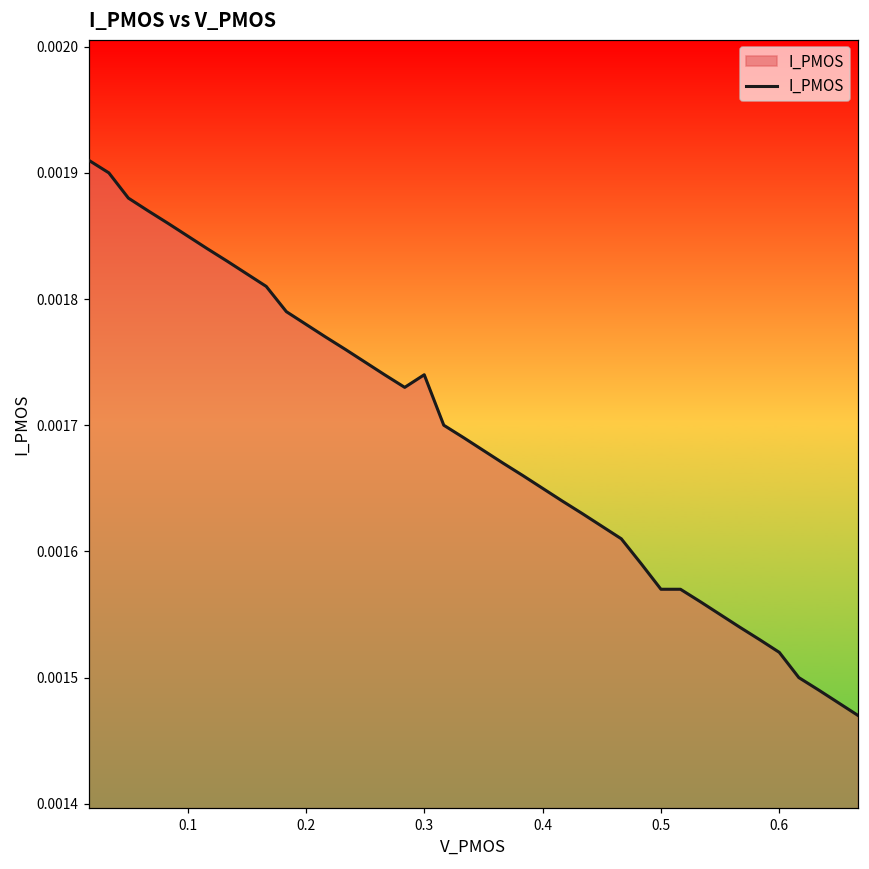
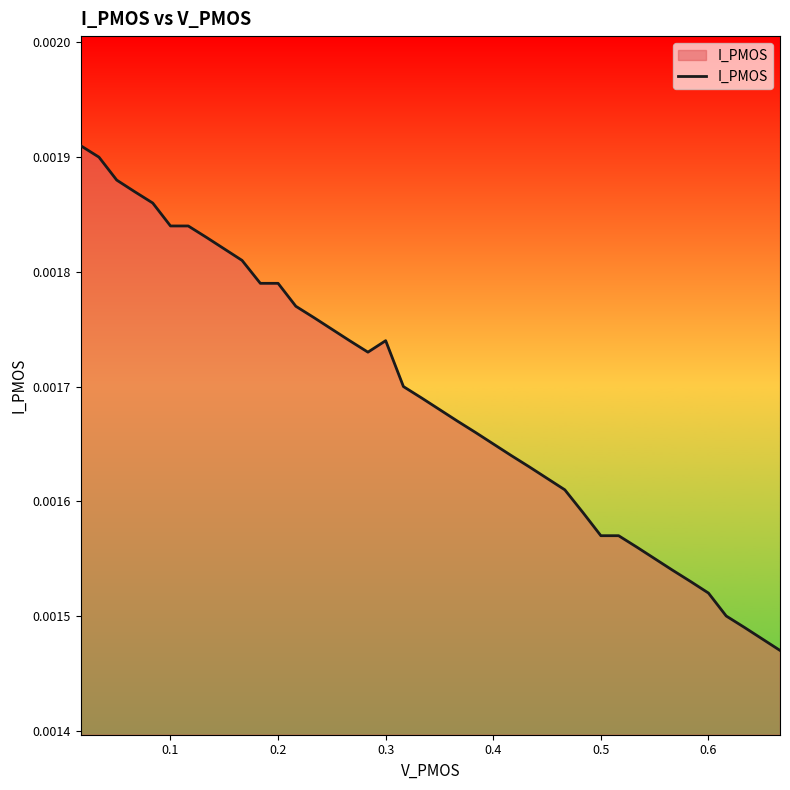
0.1: 0.00185 -> 0.00184
0.2: 0.00178 -> 0.00179
